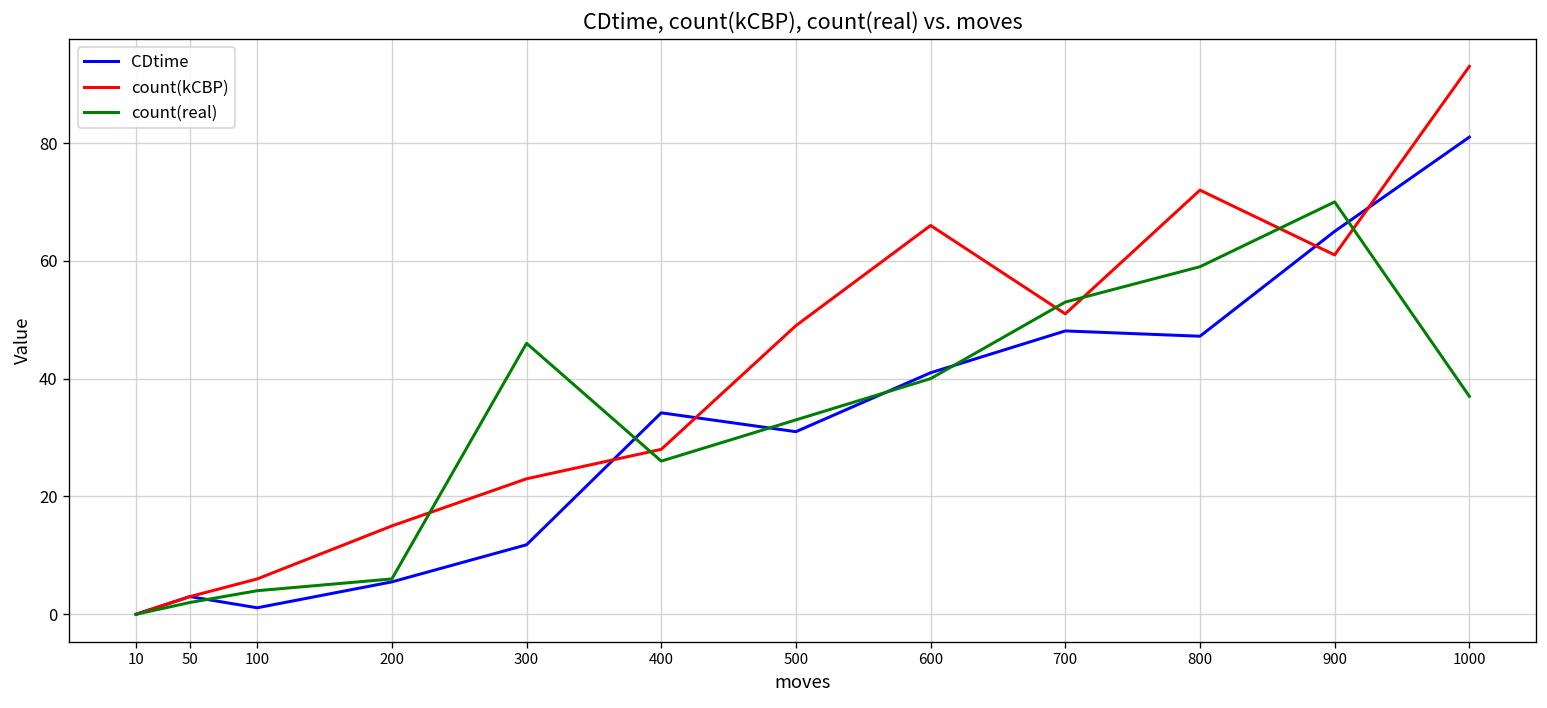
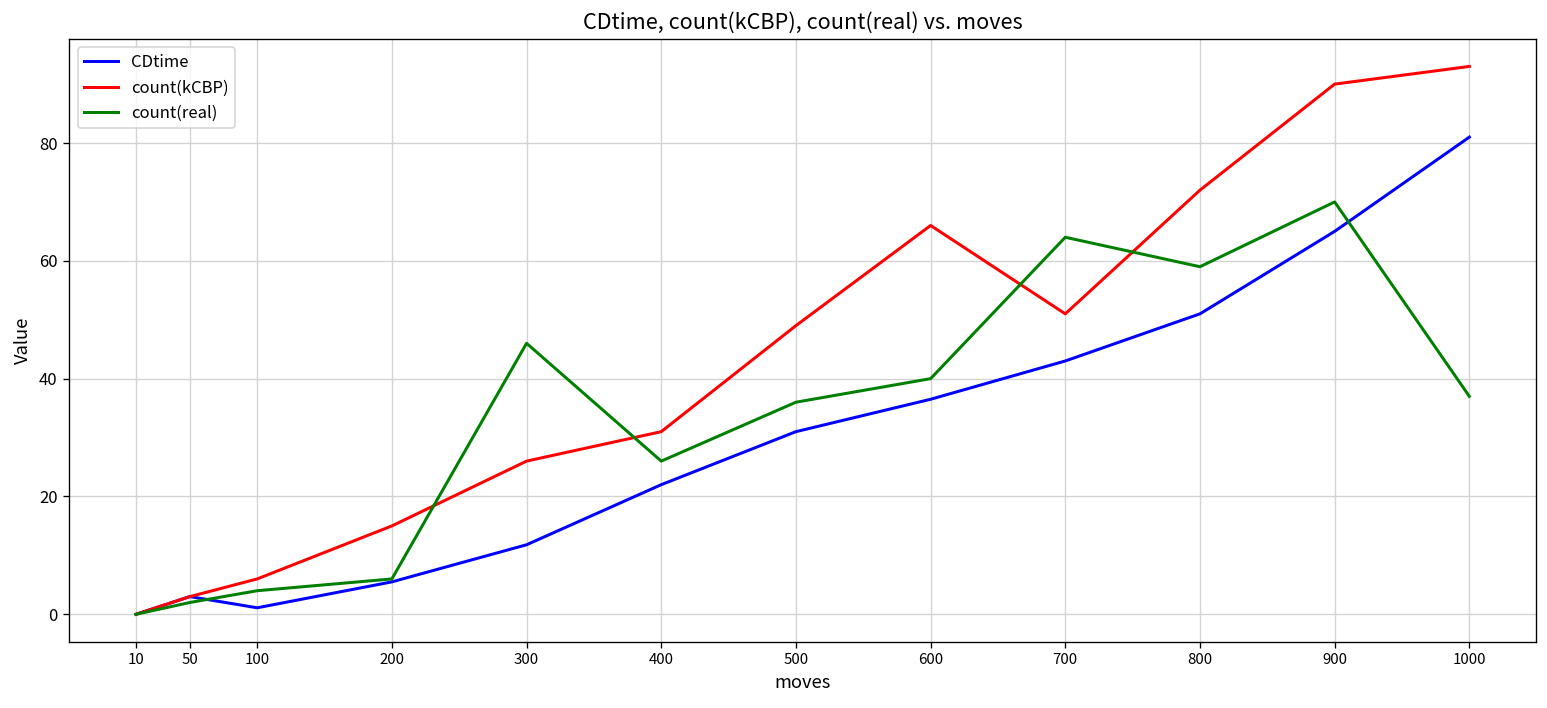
count(kCBP), 300: 23 -> 26
CDtime, 400: 34 -> 22
count(kCBP), 400: 28 -> 31
count(real), 500: 33 -> 36
CDtime, 600: 41 -> 37
CDtime, 700: 48 -> 43
count(real), 700: 53 -> 64
CDtime, 800: 47 -> 51
count(kCBP), 900: 61 -> 90
